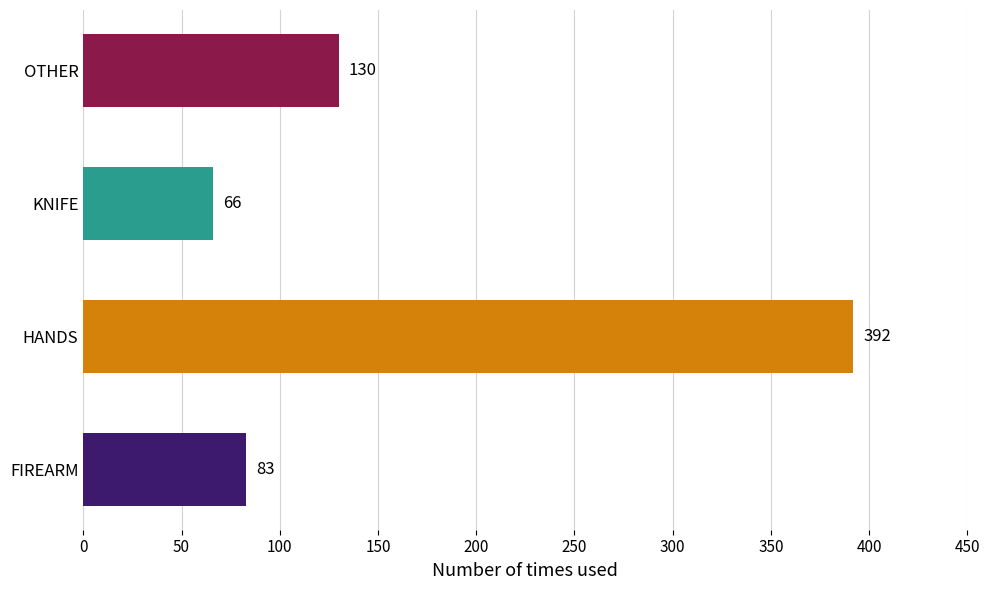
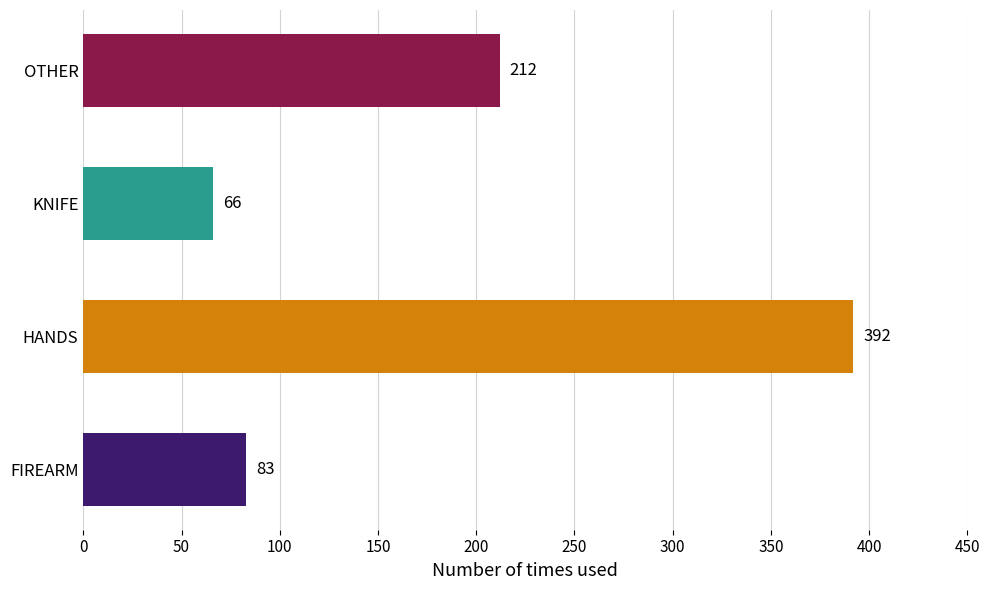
OTHER: 130 -> 212
